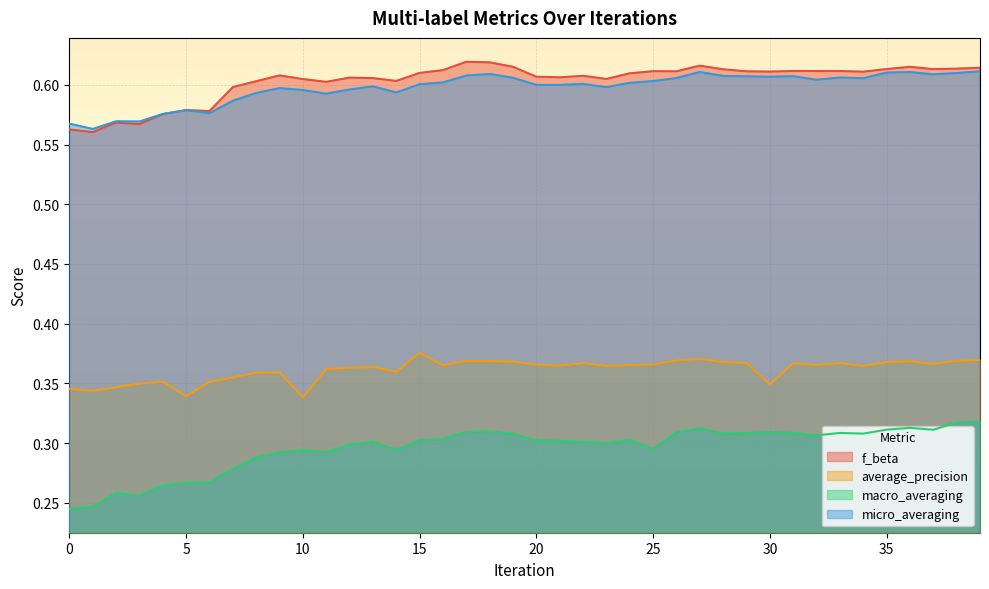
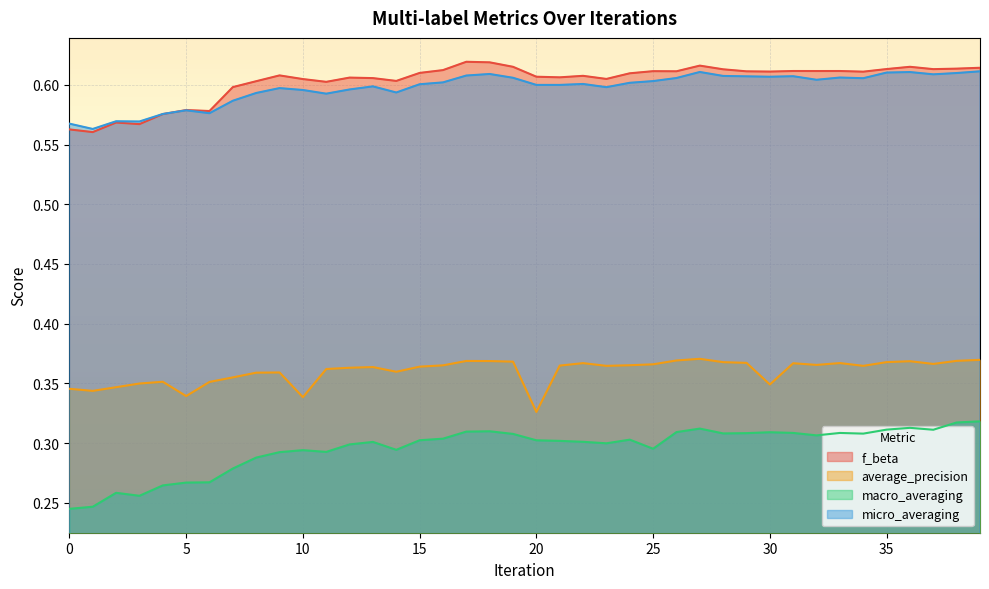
average_precision, 15: 0.375 -> 0.364
average_precision, 20: 0.366 -> 0.326
